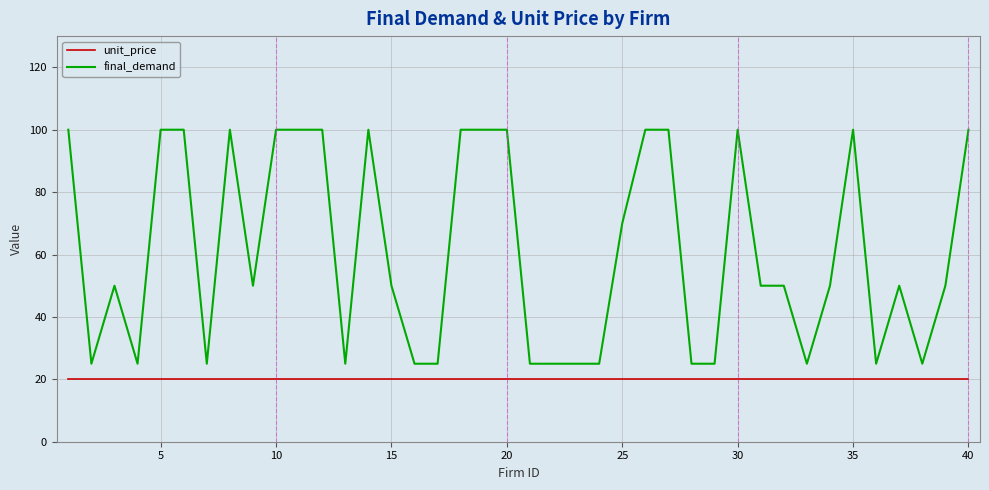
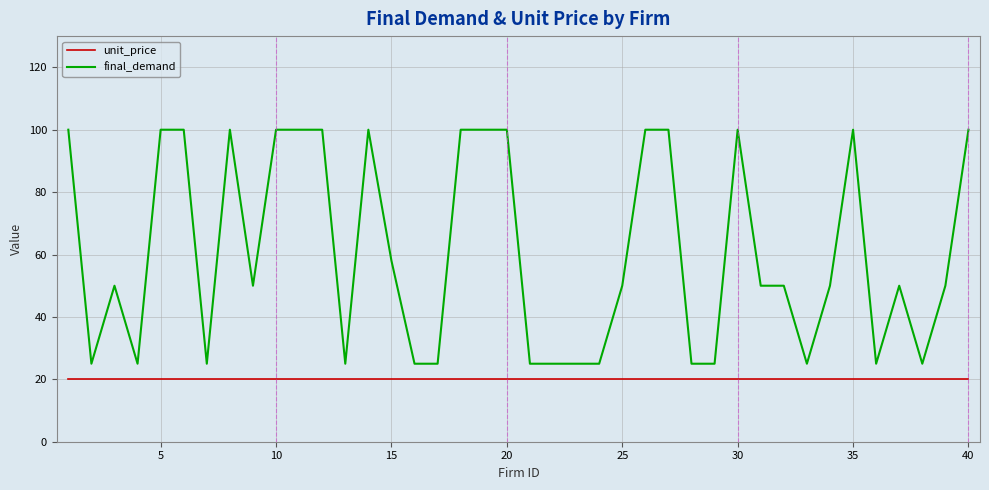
final_demand, 15: 50 -> 58
final_demand, 25: 70 -> 50
